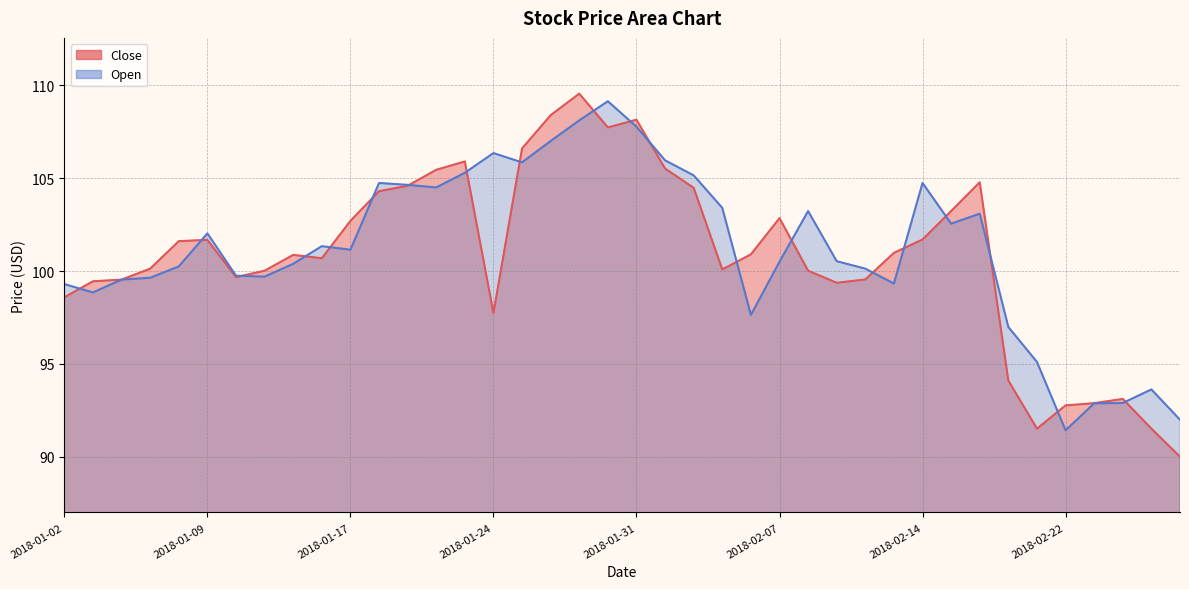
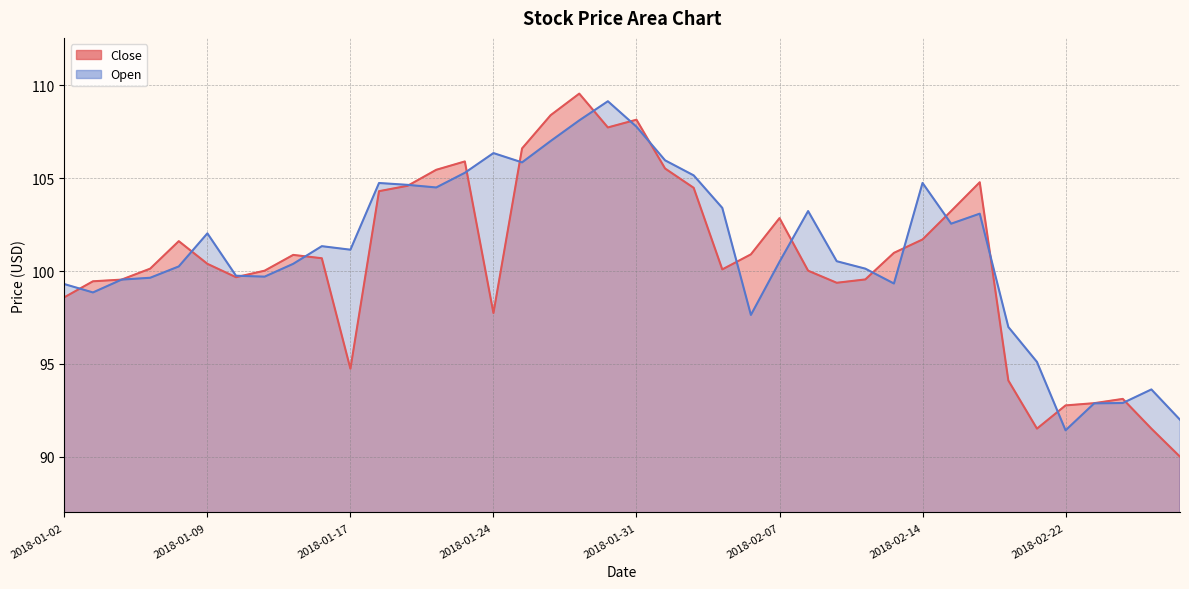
Close, 2018-01-09: 101.7 -> 100.4
Close, 2018-01-17: 102.7 -> 94.7
